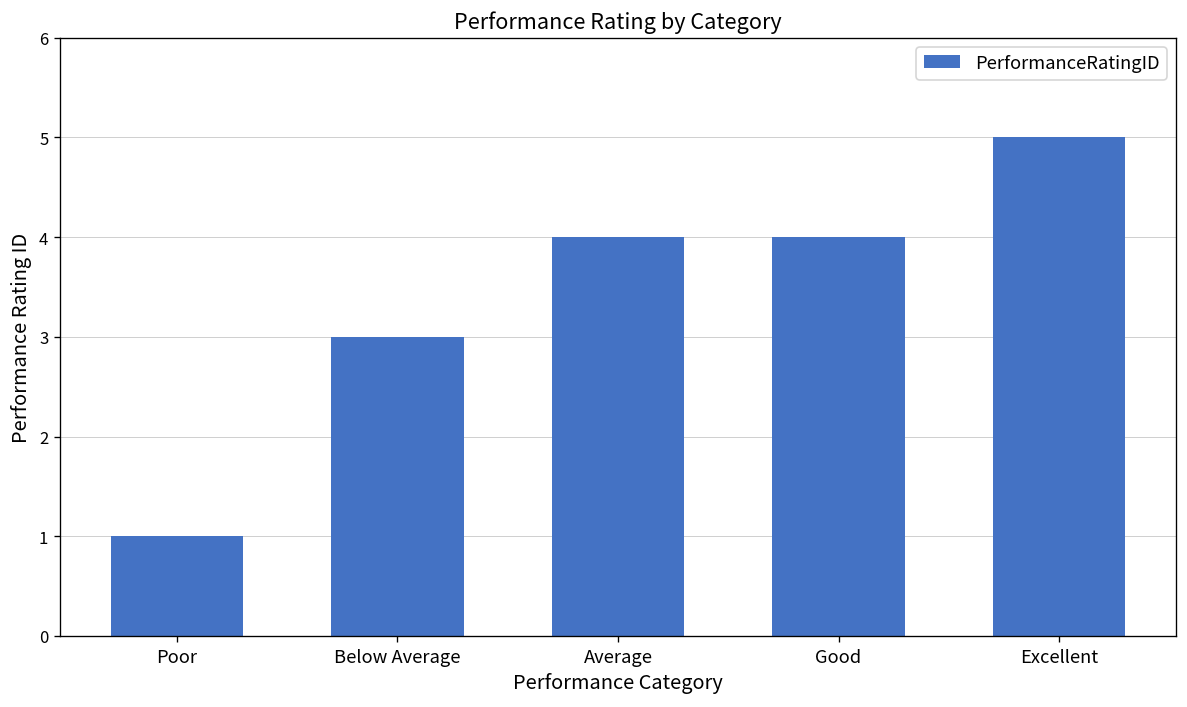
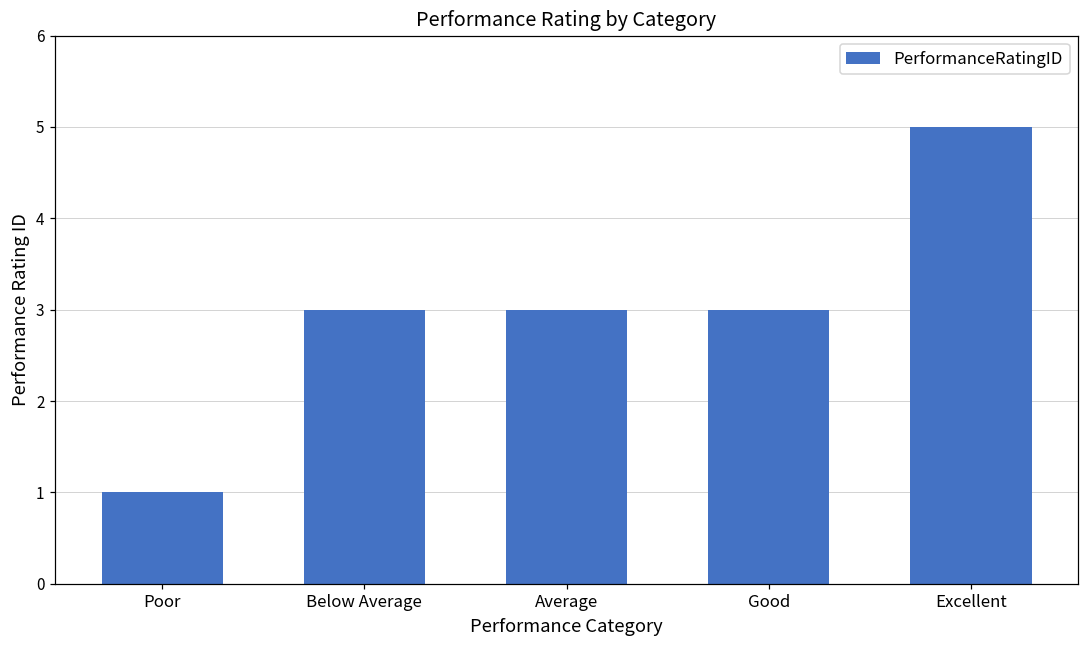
Average: 4 -> 3
Good: 4 -> 3
